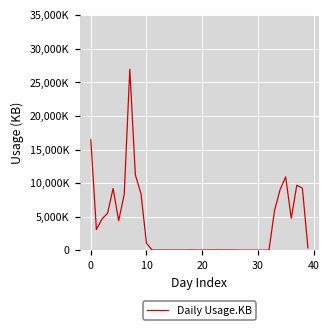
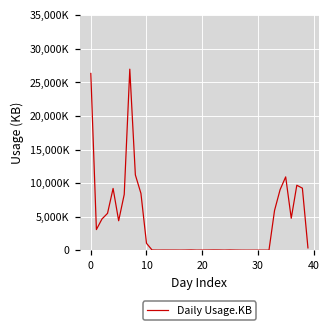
0: 16,000,000 -> 26,000,000
